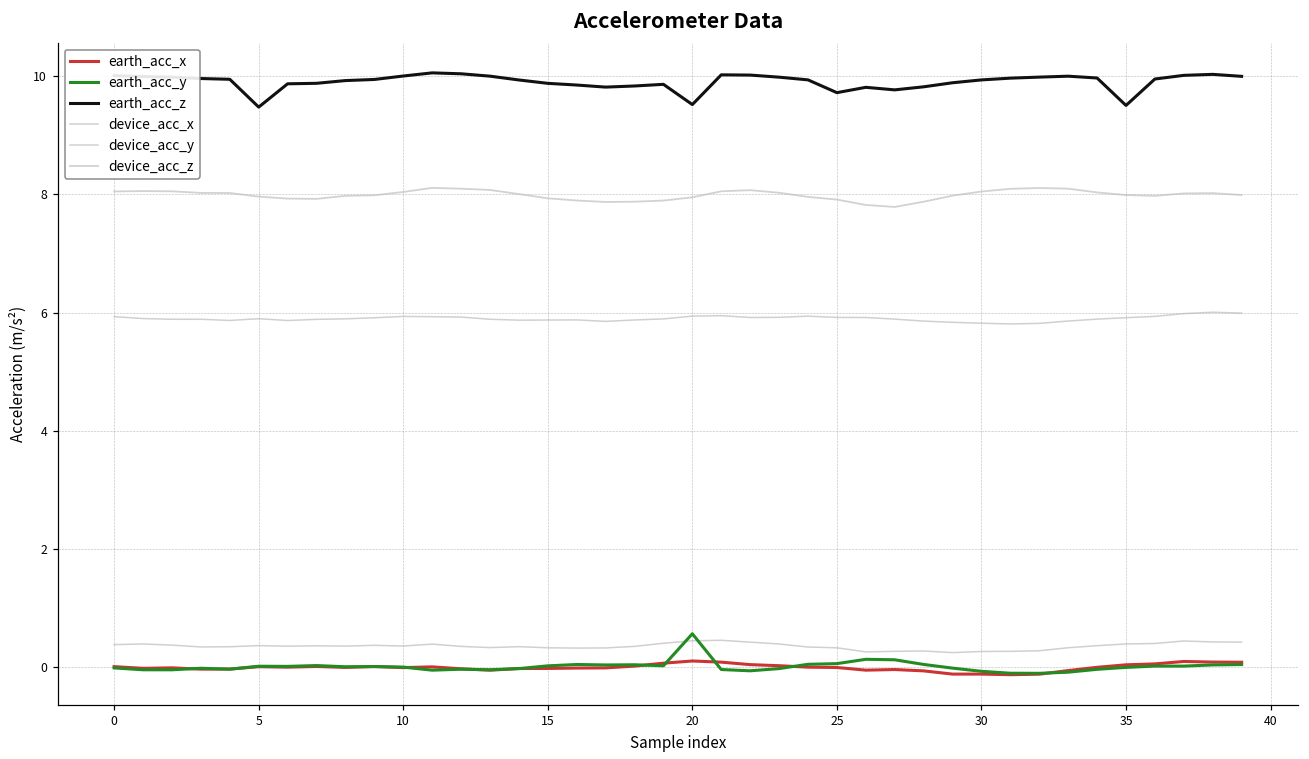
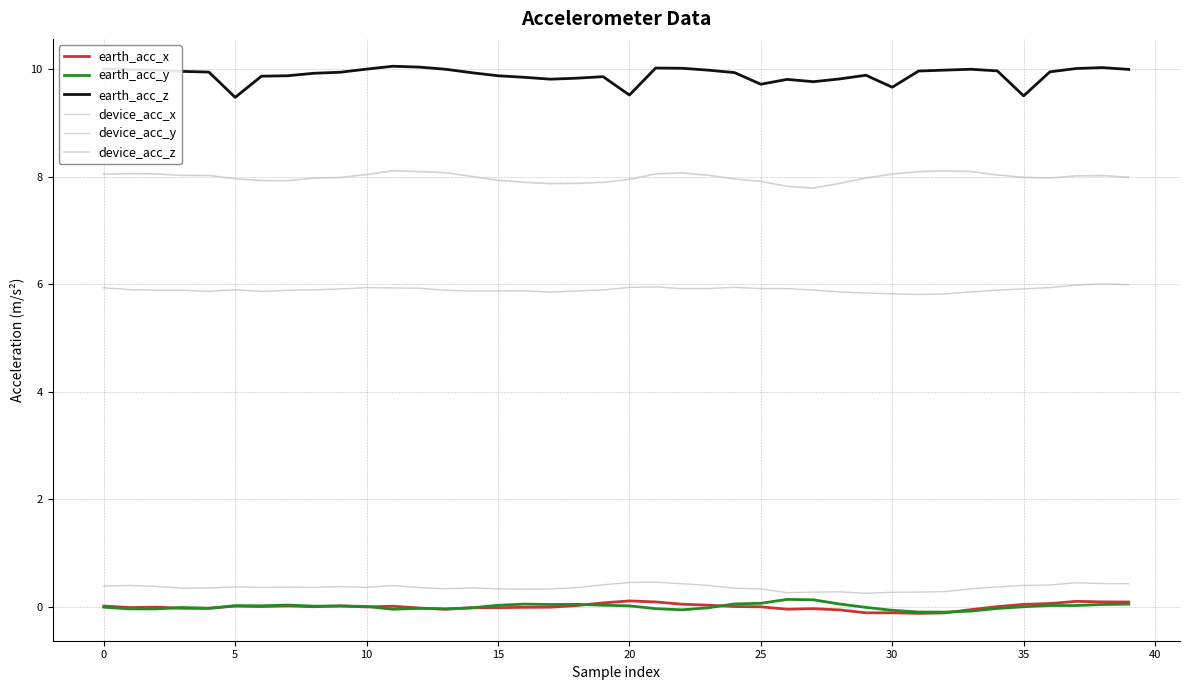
earth_acc_y, 20: 0.6 -> 0.0
earth_acc_z, 30: 9.9 -> 9.7
